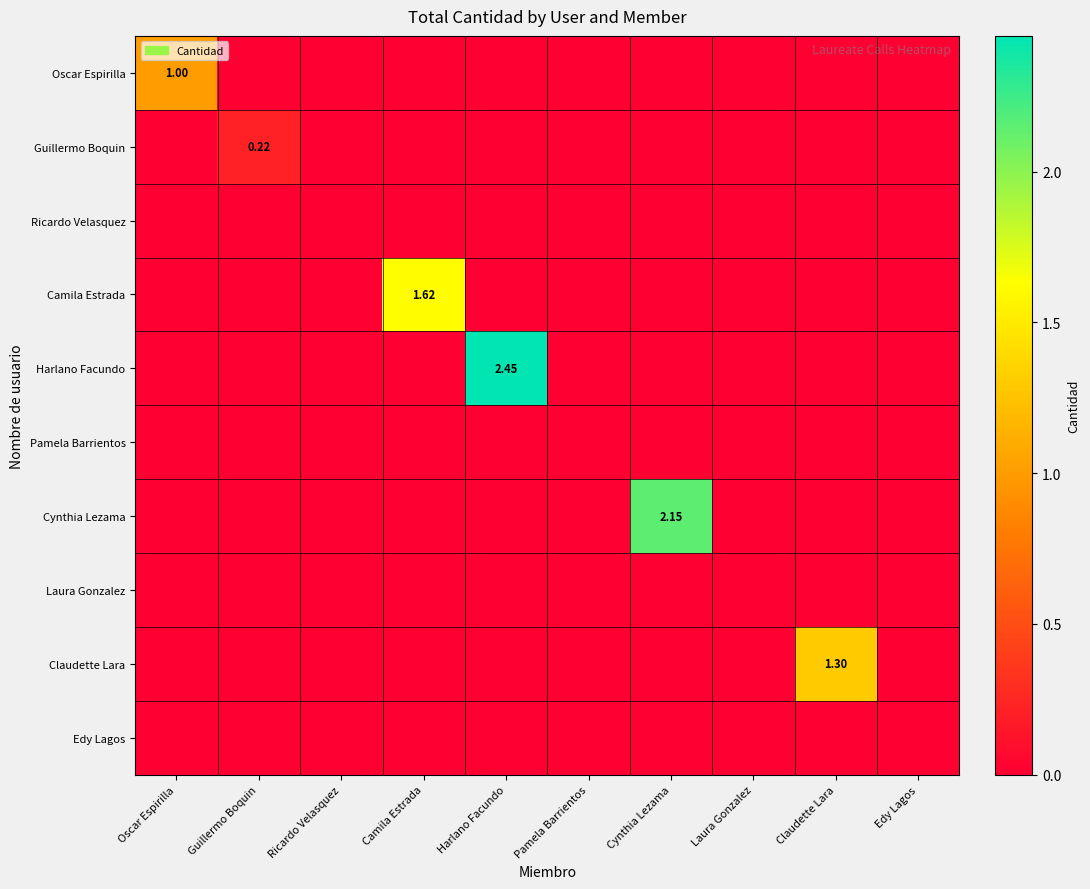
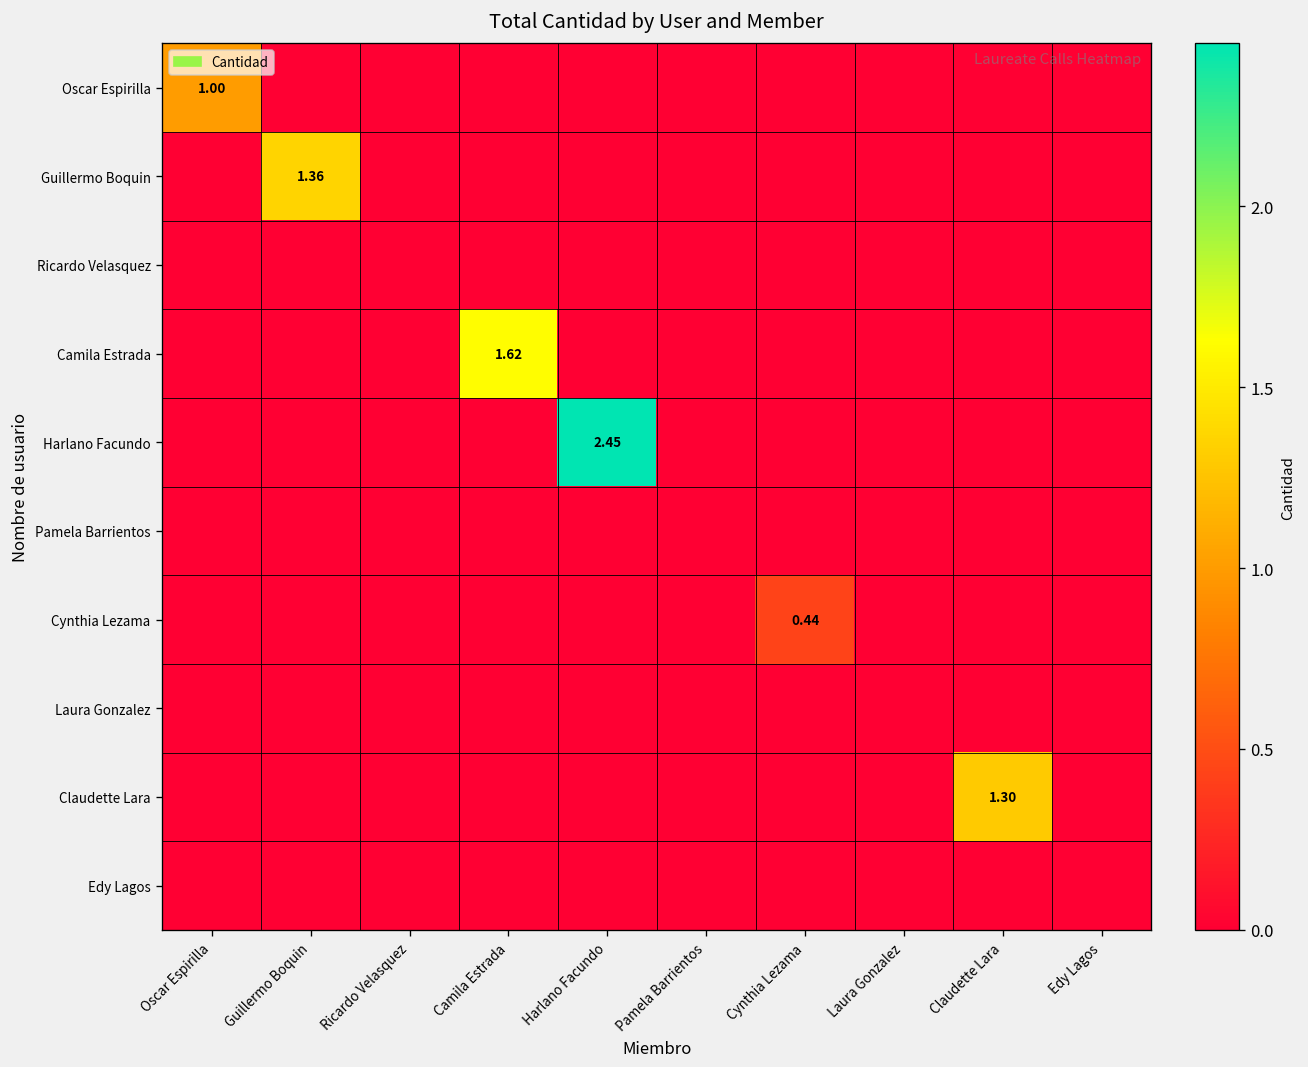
Guillermo Boquin, Guillermo Boquin: 0.22 -> 1.36
Cynthia Lezama, Cynthia Lezama: 2.15 -> 0.44
